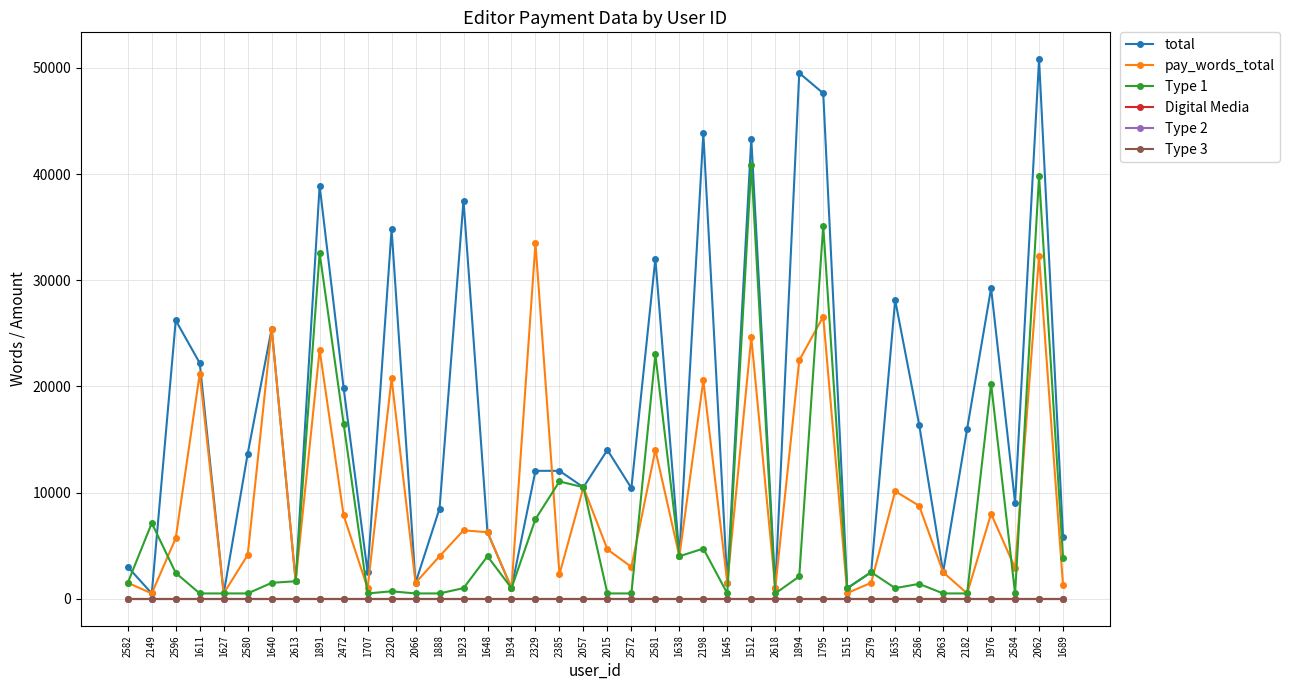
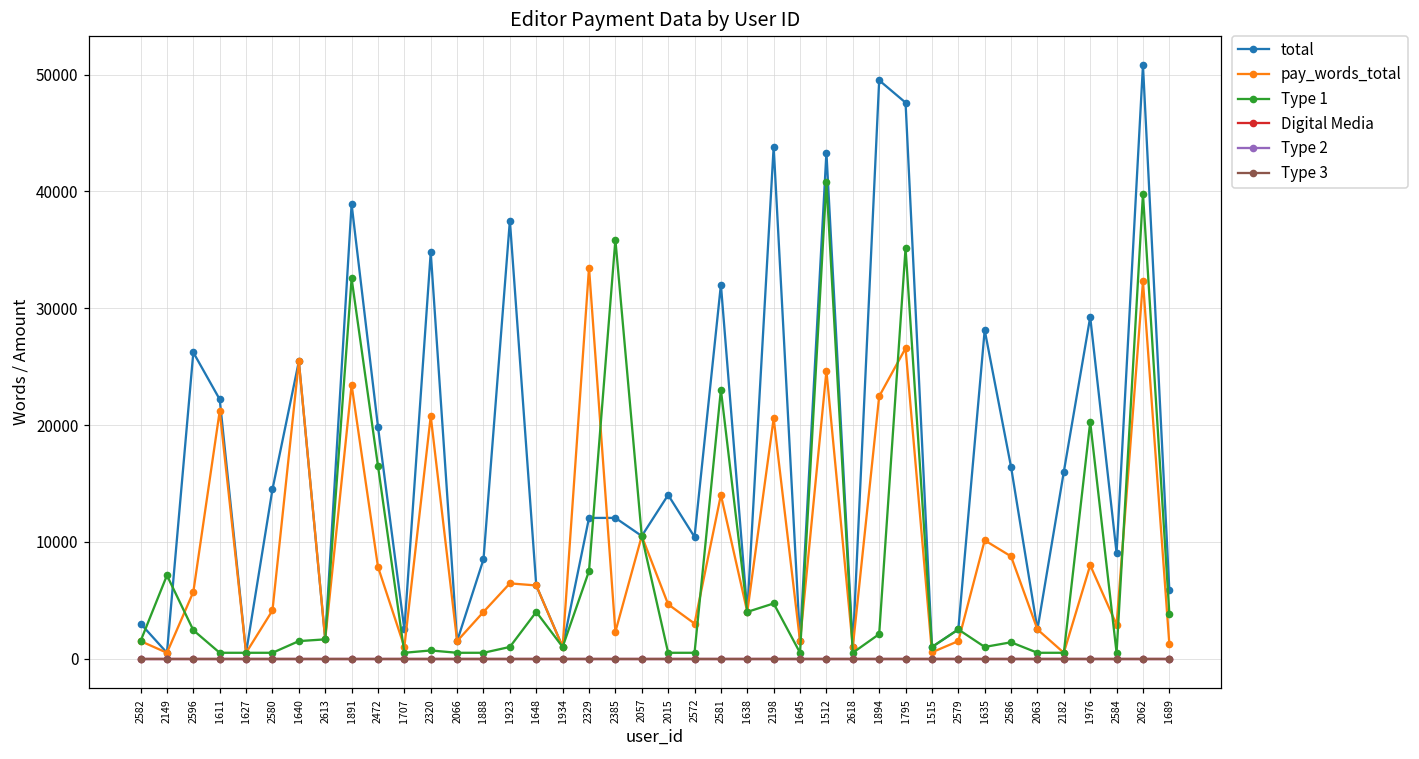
total, 2580: 13700 -> 14500
Type 1, 2385: 11100 -> 35900
